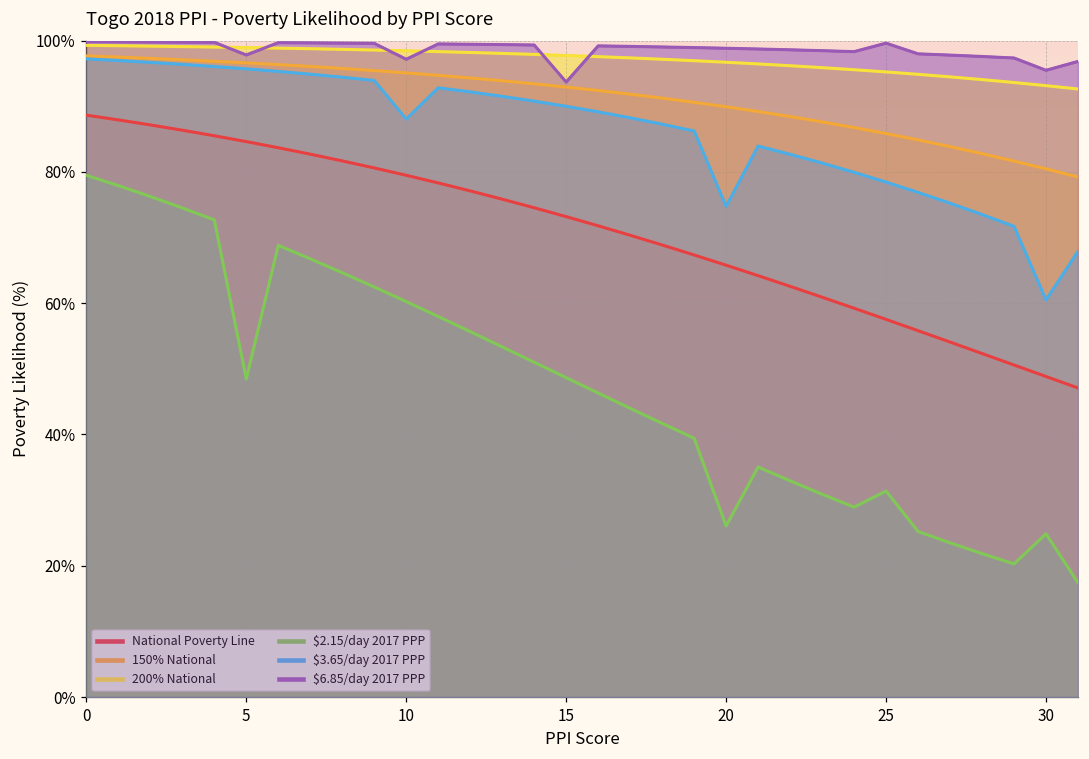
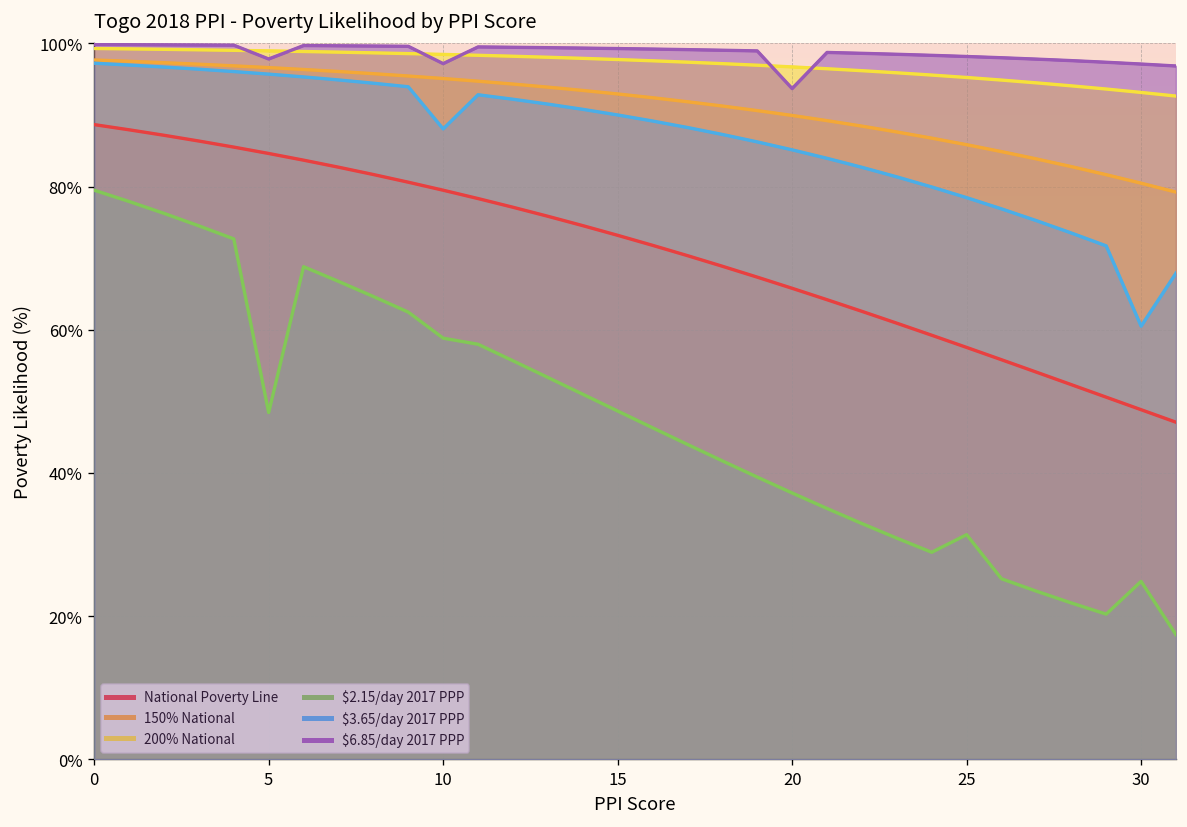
$2.15/day 2017 PPP, 10: 60% -> 59%
$6.85/day 2017 PPP, 15: 94% -> 99%
$2.15/day 2017 PPP, 20: 26% -> 37%
$3.65/day 2017 PPP, 20: 75% -> 85%
$6.85/day 2017 PPP, 20: 99% -> 94%
$6.85/day 2017 PPP, 25: 100% -> 98%
$6.85/day 2017 PPP, 30: 95% -> 97%
